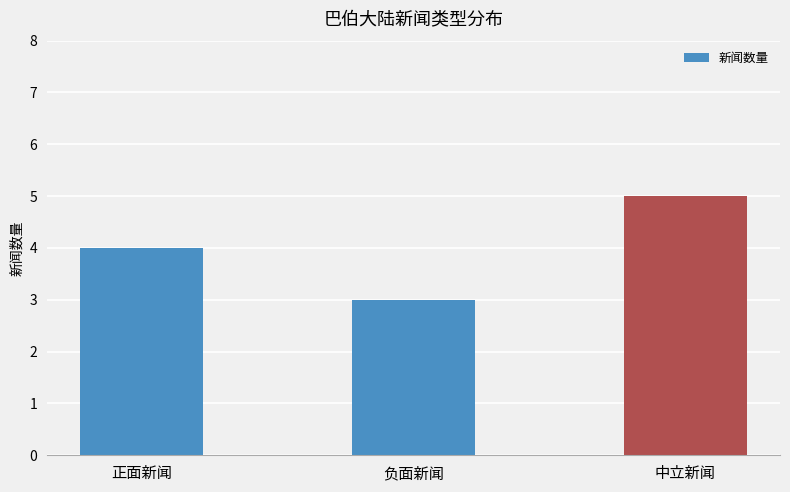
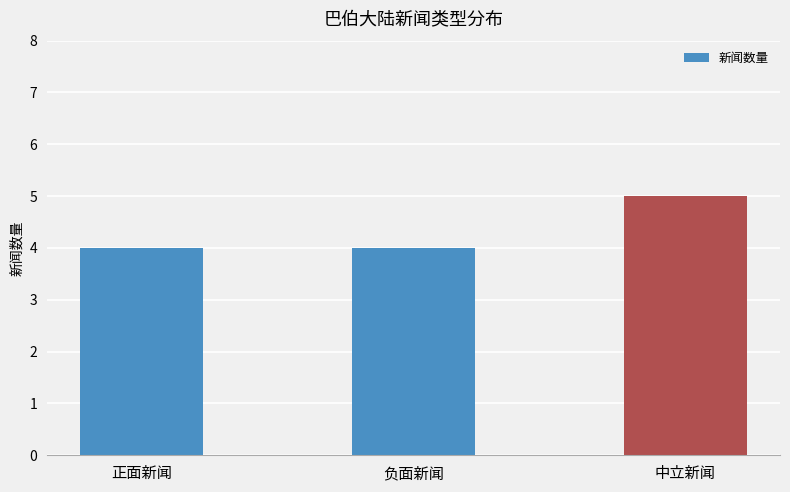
负面新闻: 3 -> 4
